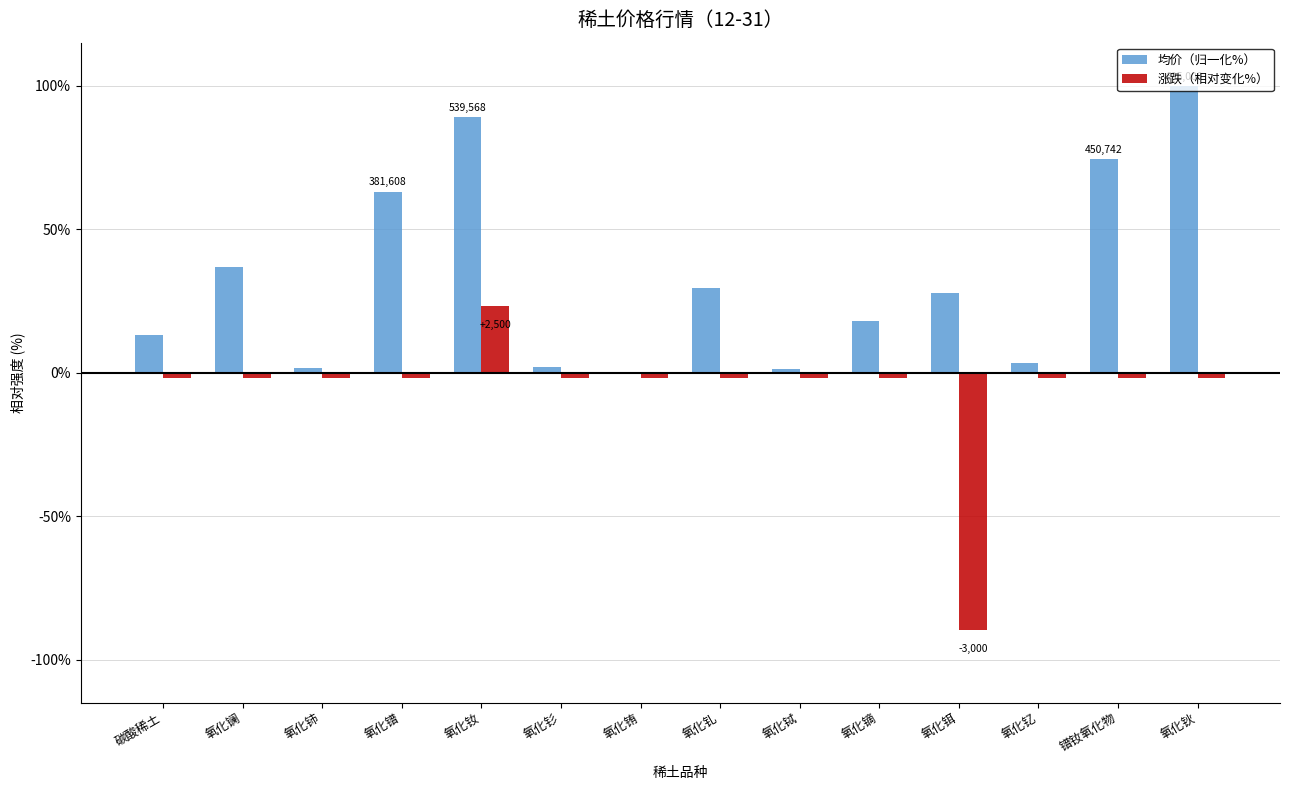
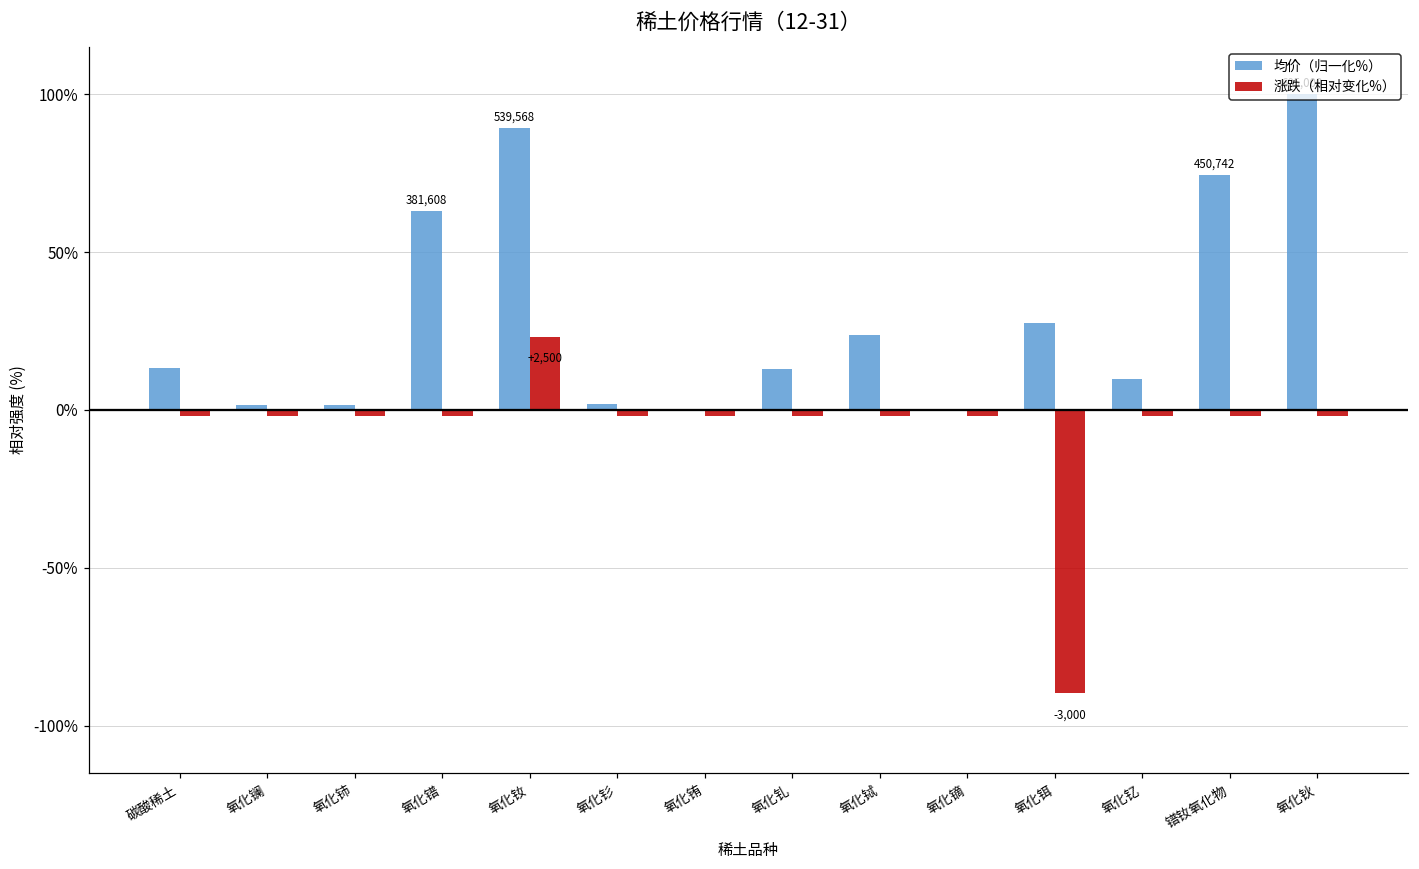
均价（归一化%）, 氧化镧: 37% -> 2%
均价（归一化%）, 氧化钆: 29% -> 13%
均价（归一化%）, 氧化铽: 1% -> 24%
均价（归一化%）, 氧化镝: 18% -> 0%
均价（归一化%）, 氧化钇: 3% -> 10%
